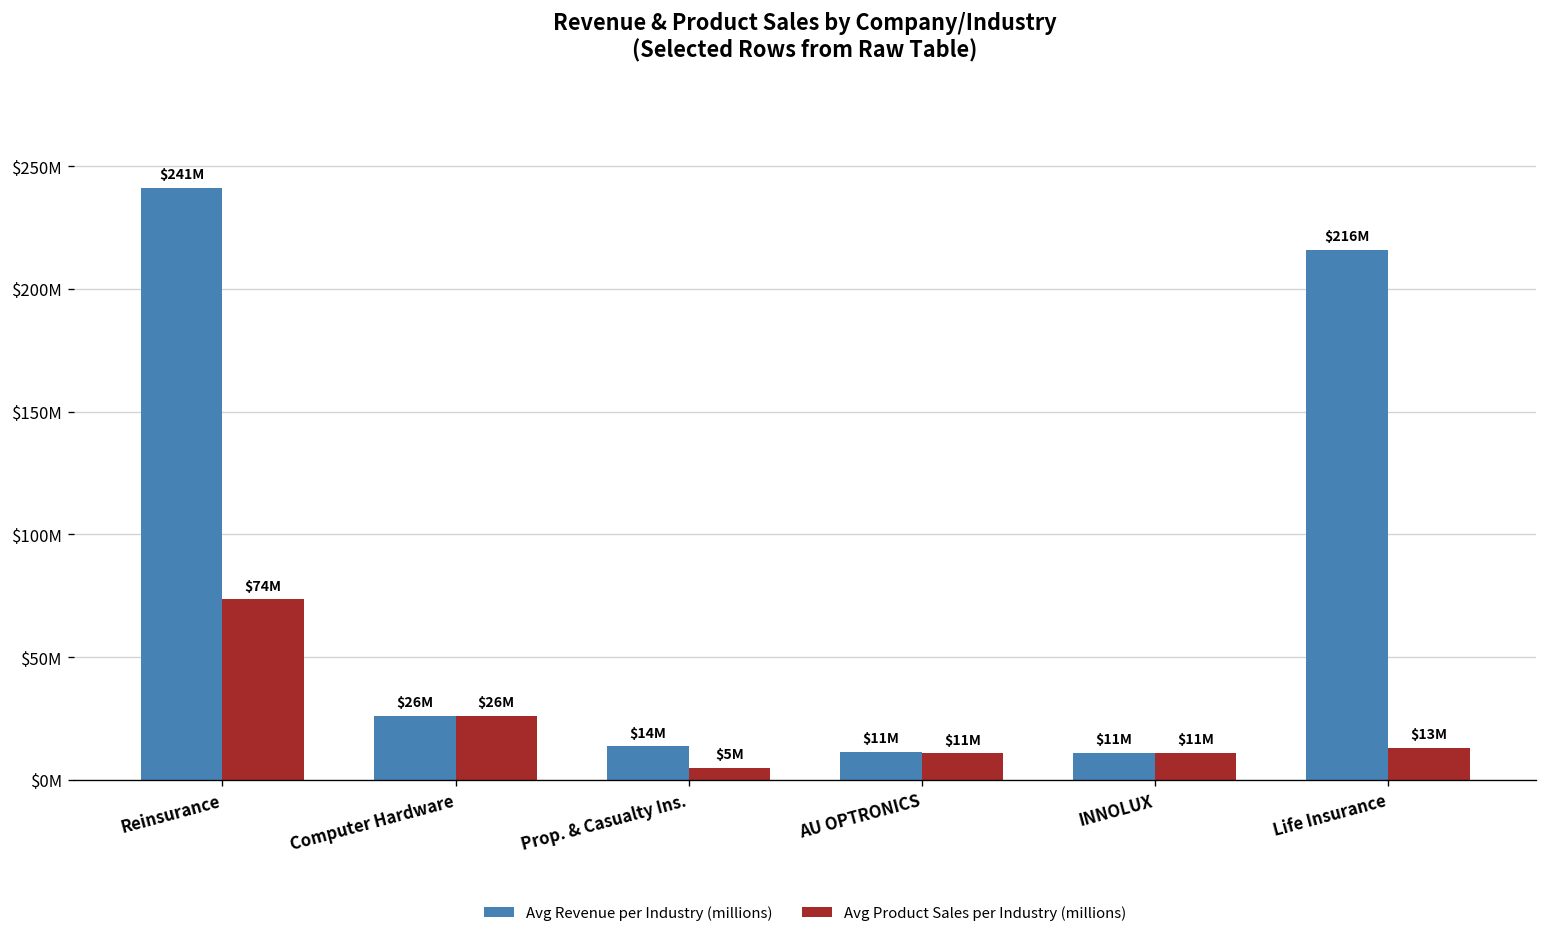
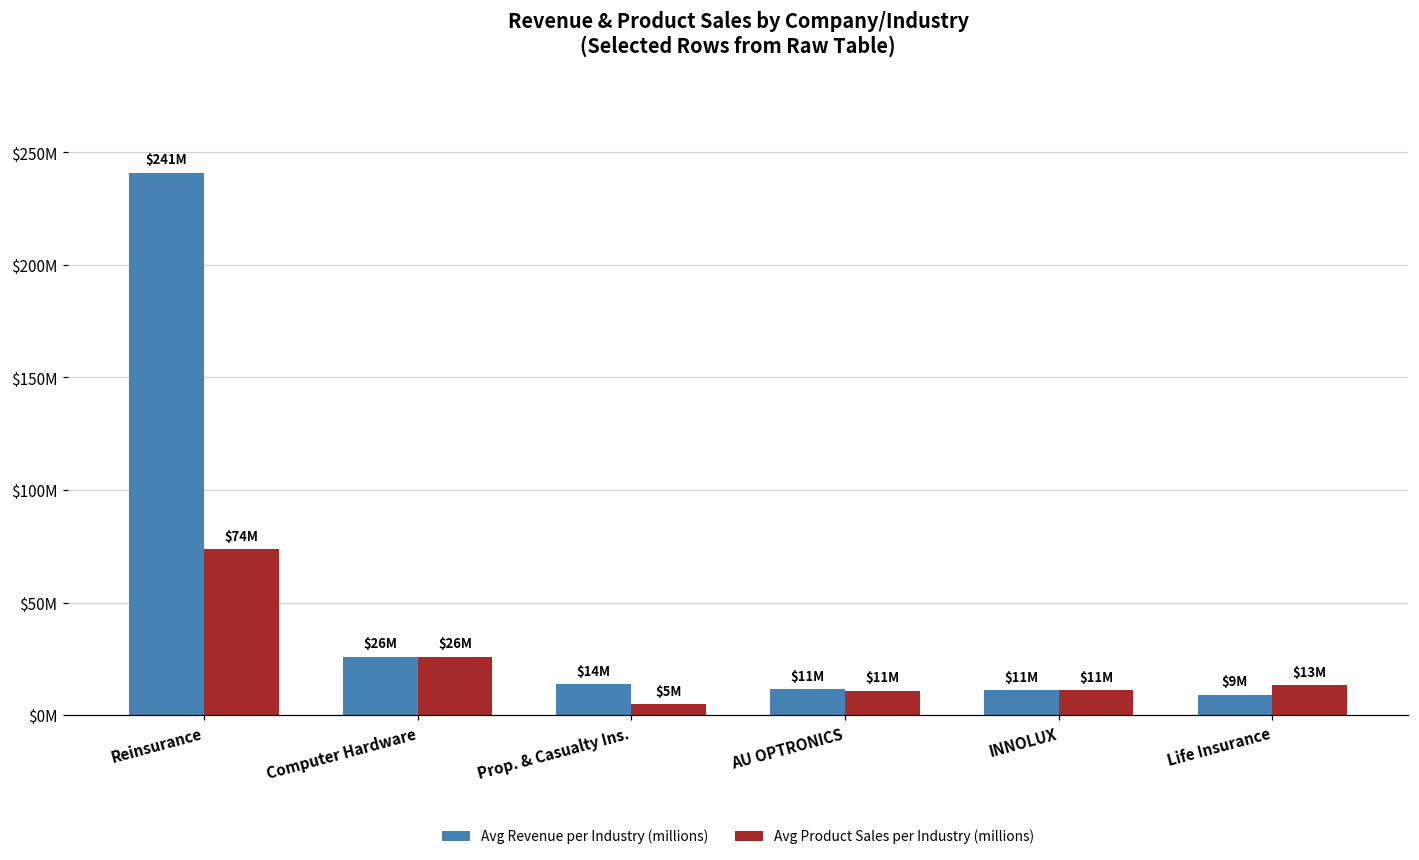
Avg Revenue per Industry (millions), Life Insurance: $216M -> $9M
